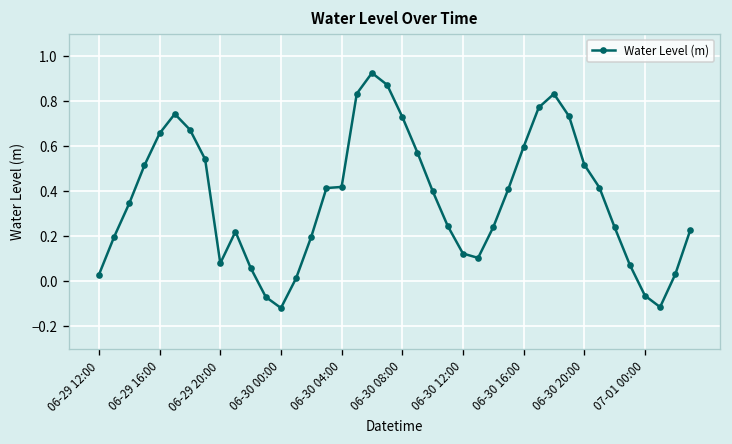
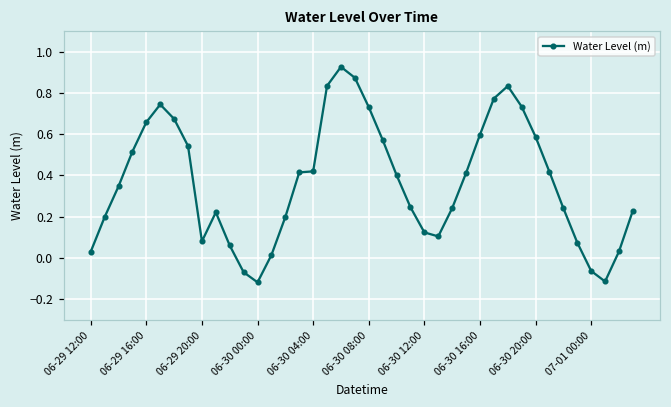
06-30 20:00: 0.52 -> 0.59
